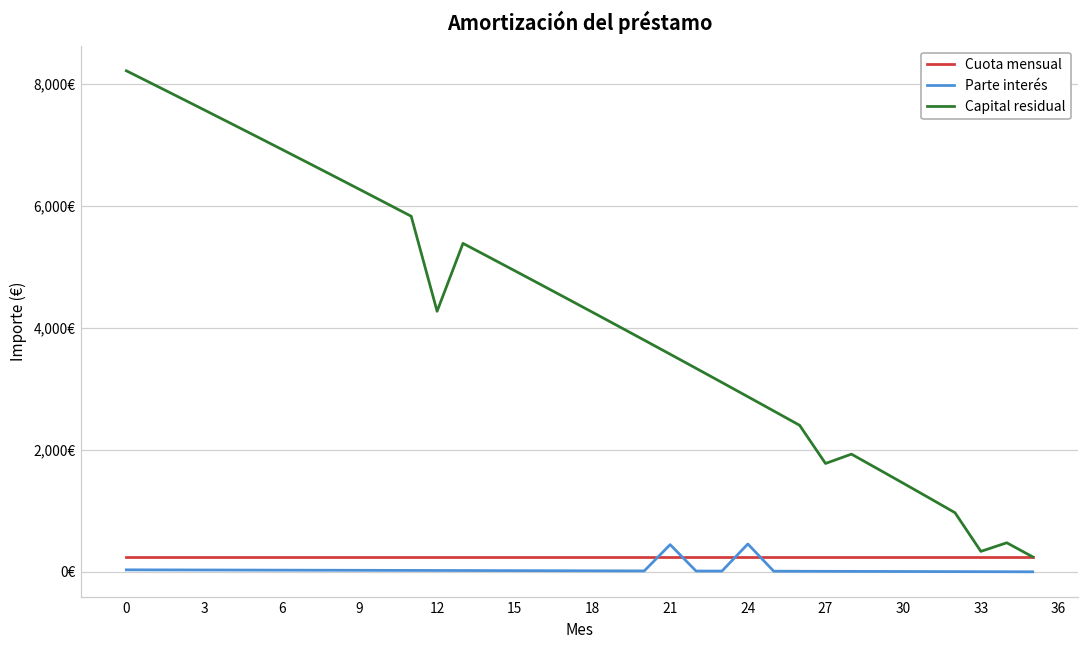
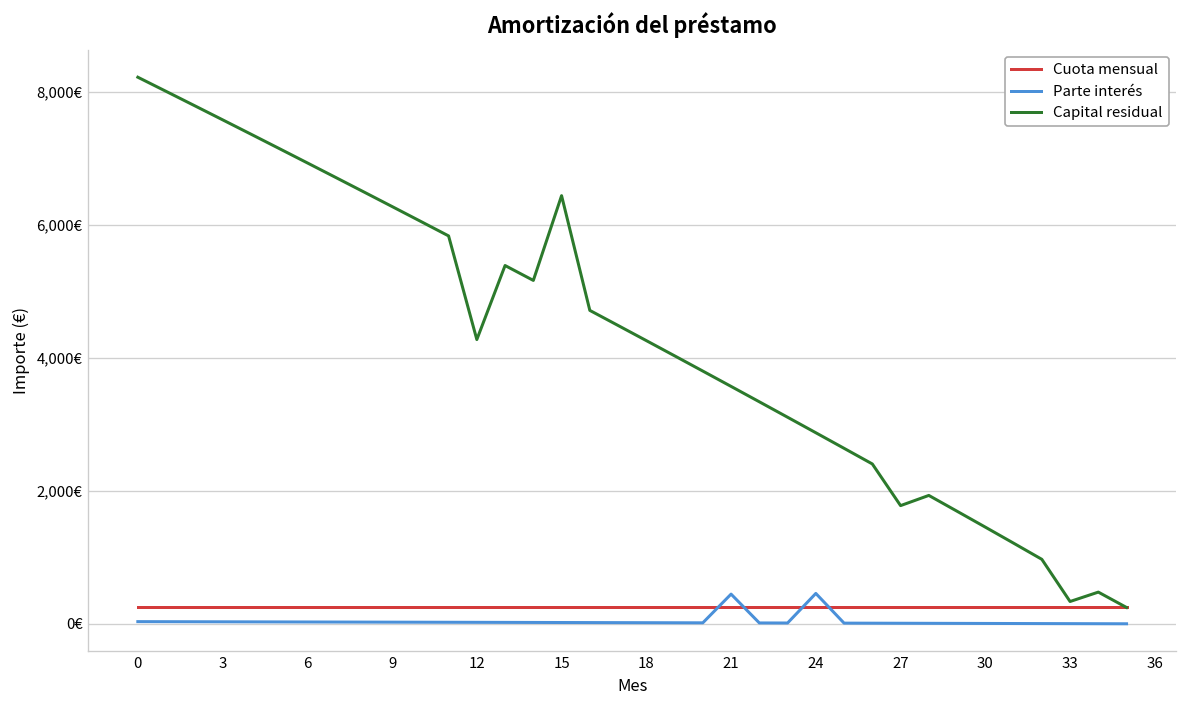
Capital residual, 15: 4,900€ -> 6,400€
